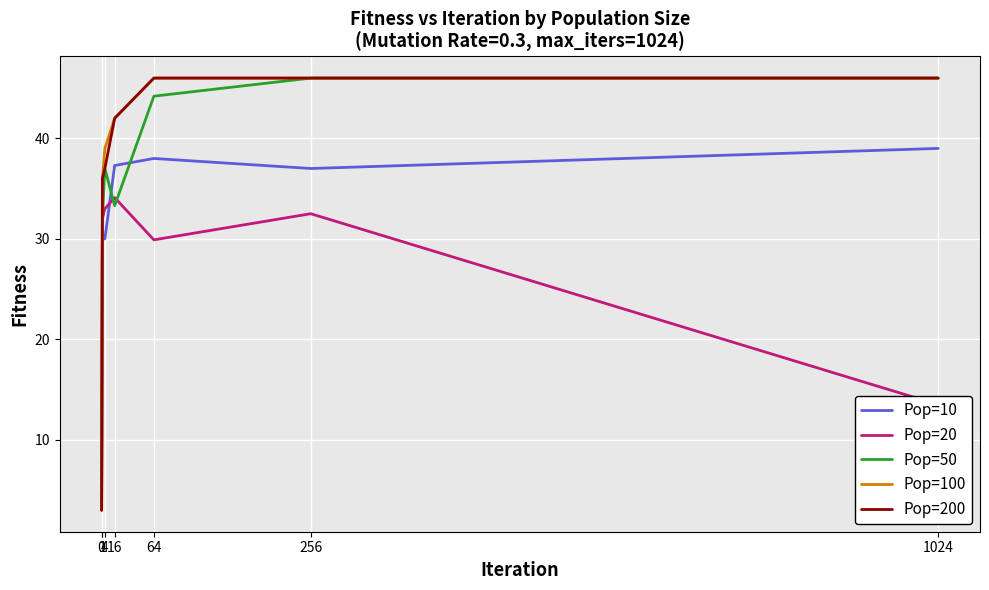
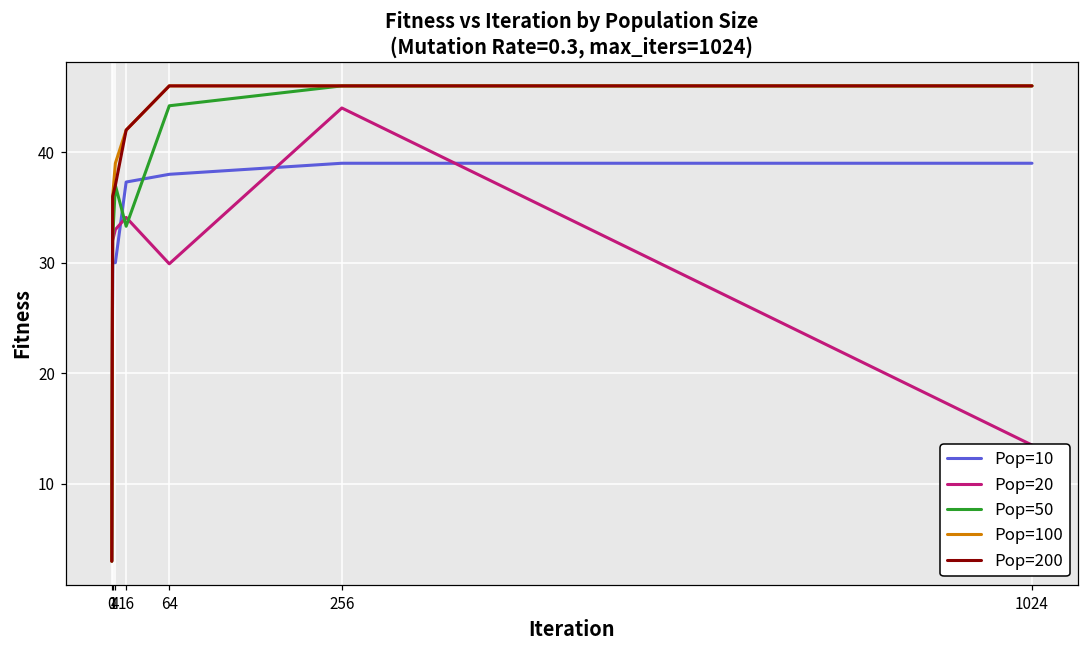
Pop=10, 256: 37 -> 39
Pop=20, 256: 32.5 -> 44.0
